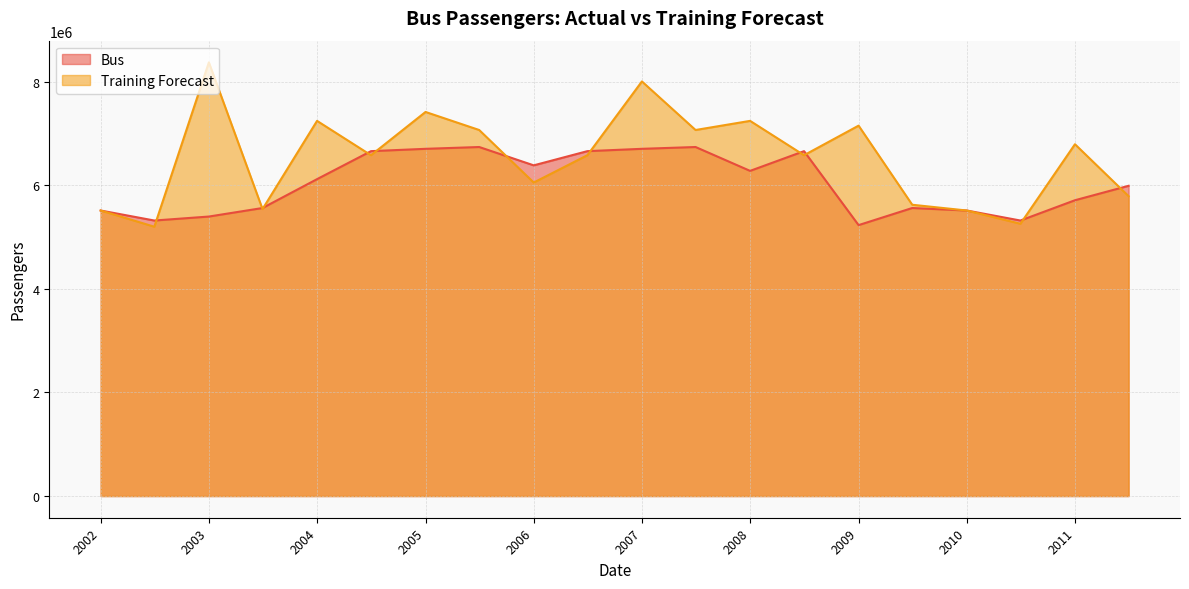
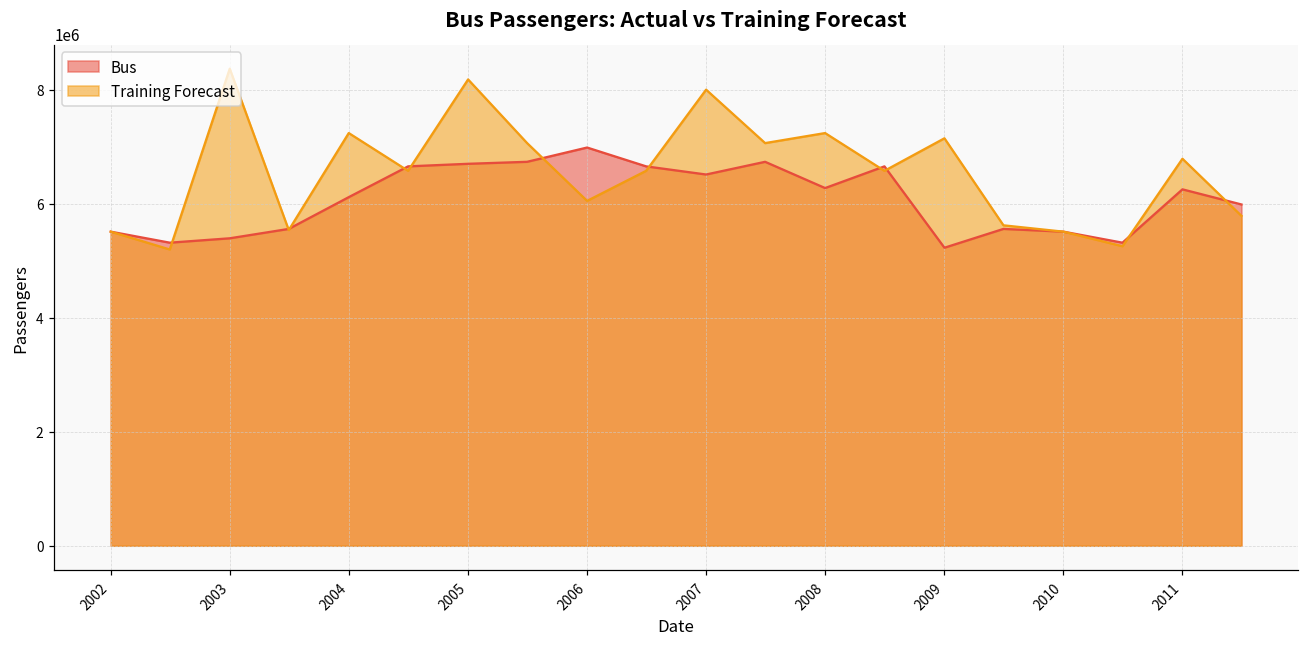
Training Forecast, 2005: 7400000 -> 8200000
Bus, 2006: 6400000 -> 7000000
Bus, 2007: 6700000 -> 6500000
Bus, 2011: 5700000 -> 6300000
